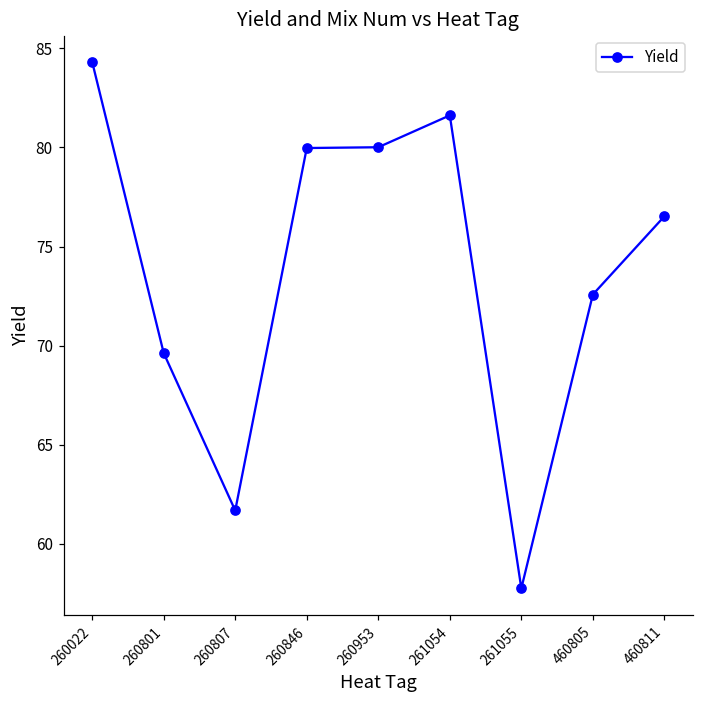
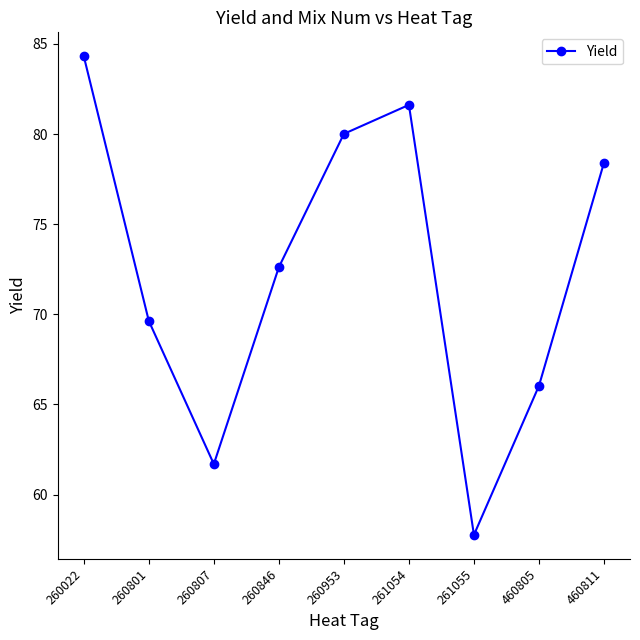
260846: 80.0 -> 72.6
460805: 72.6 -> 66.0
460811: 76.5 -> 78.4
